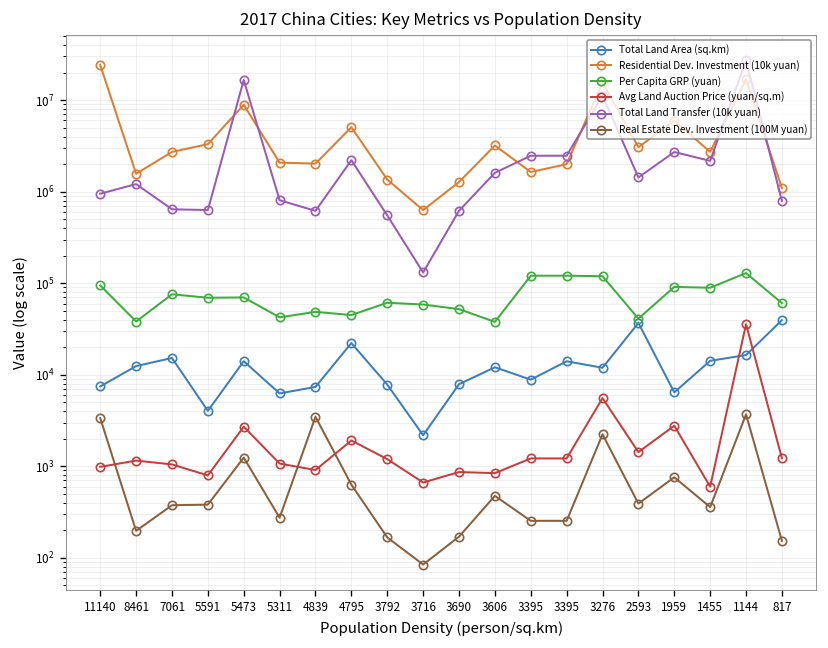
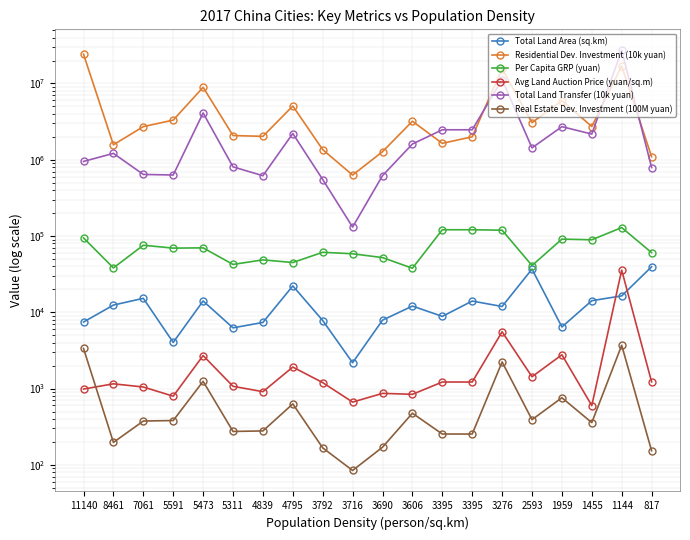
Total Land Transfer (10k yuan), 5473: 17000000 -> 4000000
Real Estate Dev. Investment (100M yuan), 4839: 3000 -> 280
